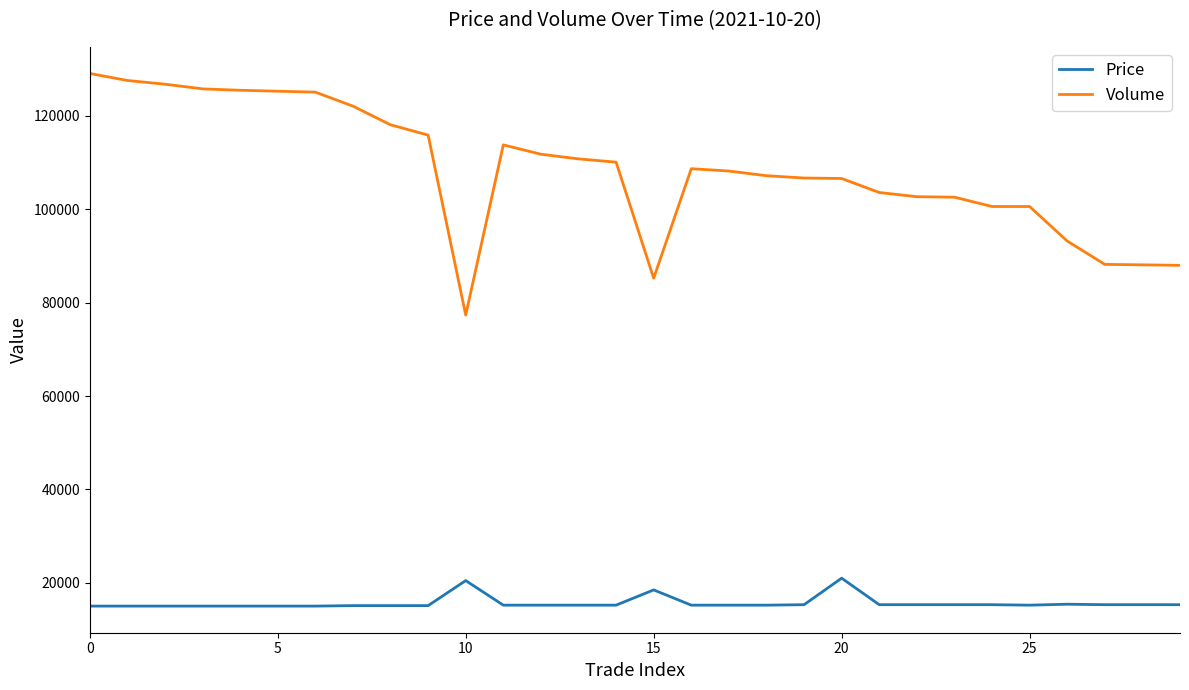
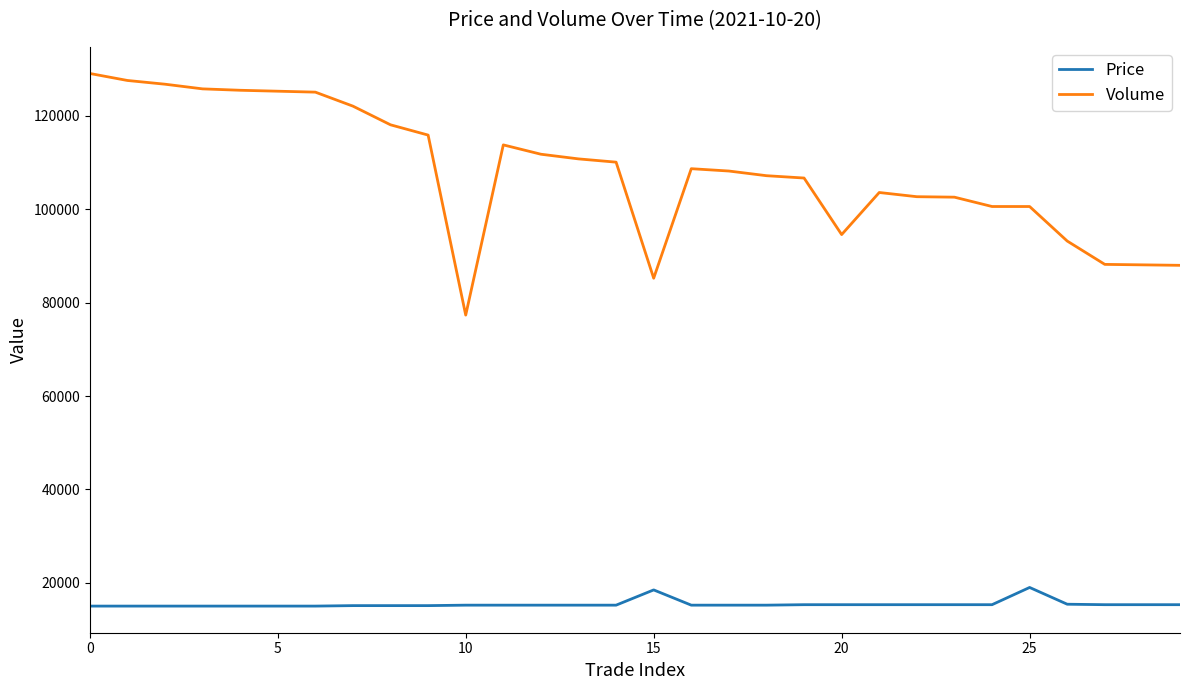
Price, 10: 20000 -> 15000
Price, 20: 21000 -> 15000
Volume, 20: 107000 -> 95000
Price, 25: 15000 -> 19000
